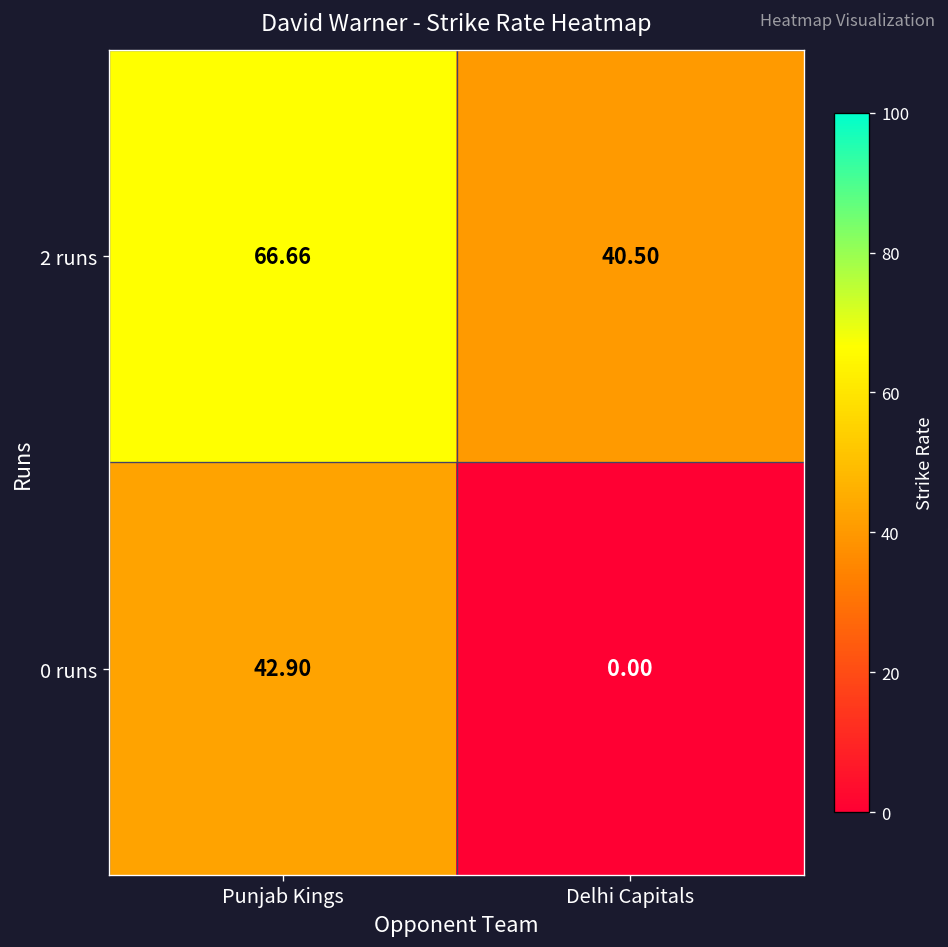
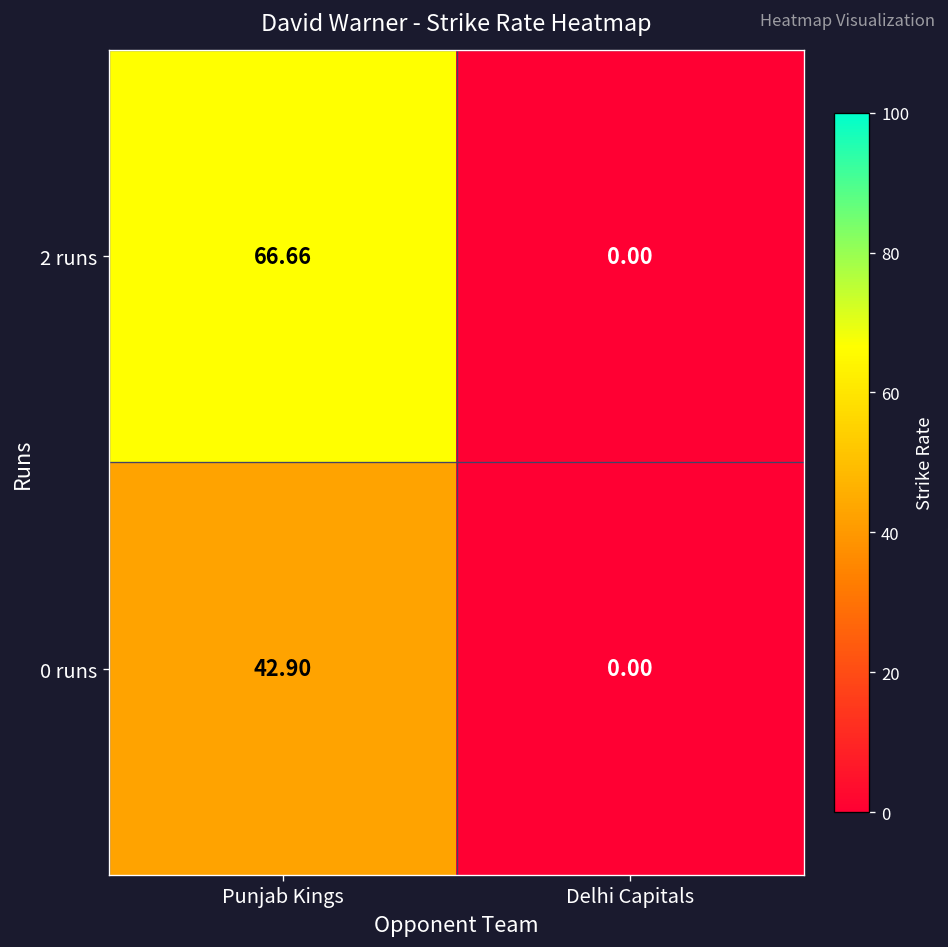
2 runs, Delhi Capitals: 40.50 -> 0.00
